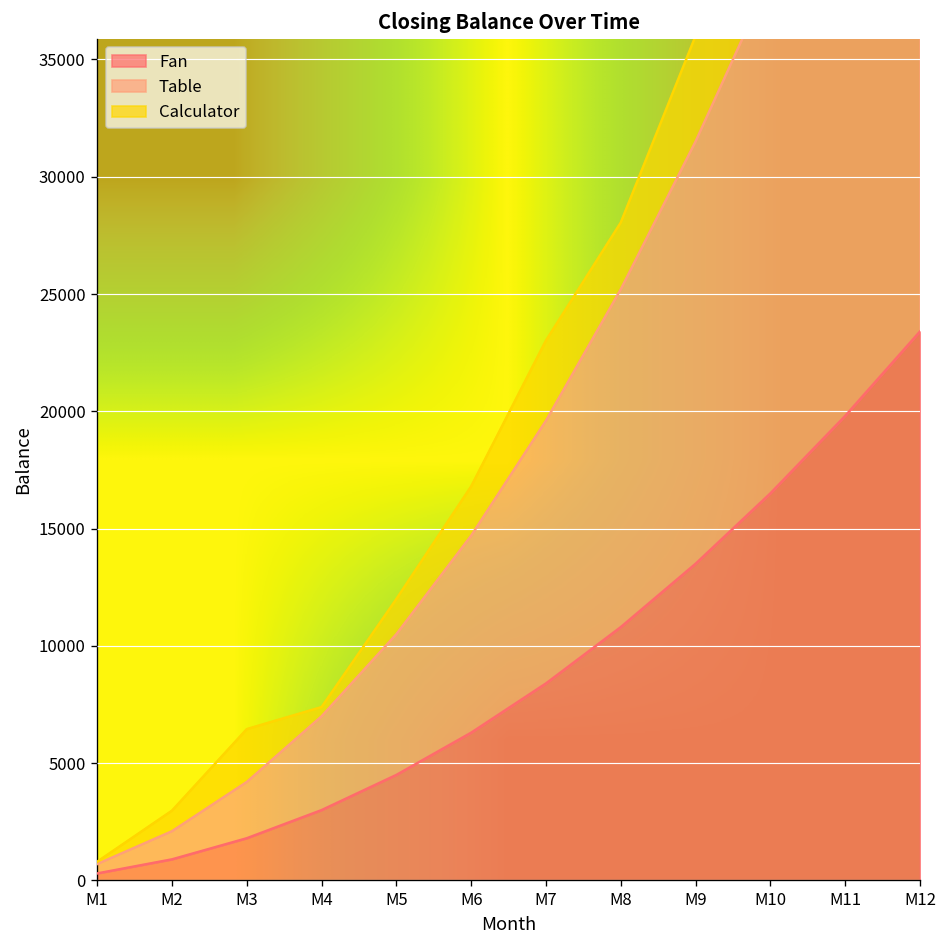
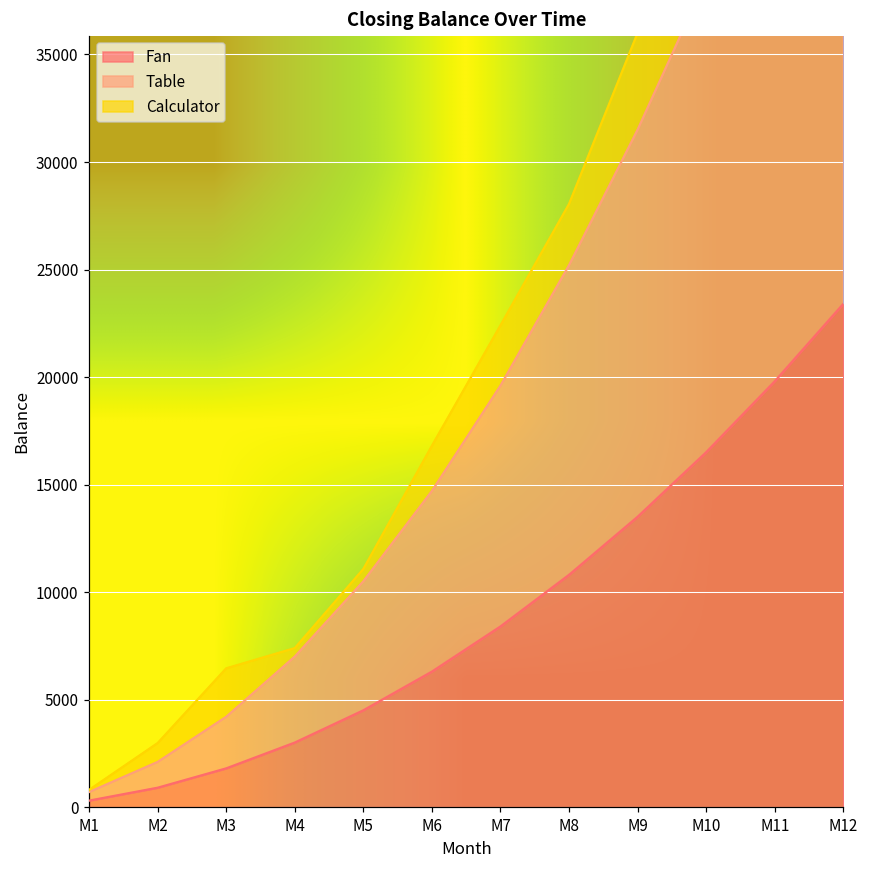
Calculator, M5: 1500 -> 600
Calculator, M7: 3400 -> 2800
